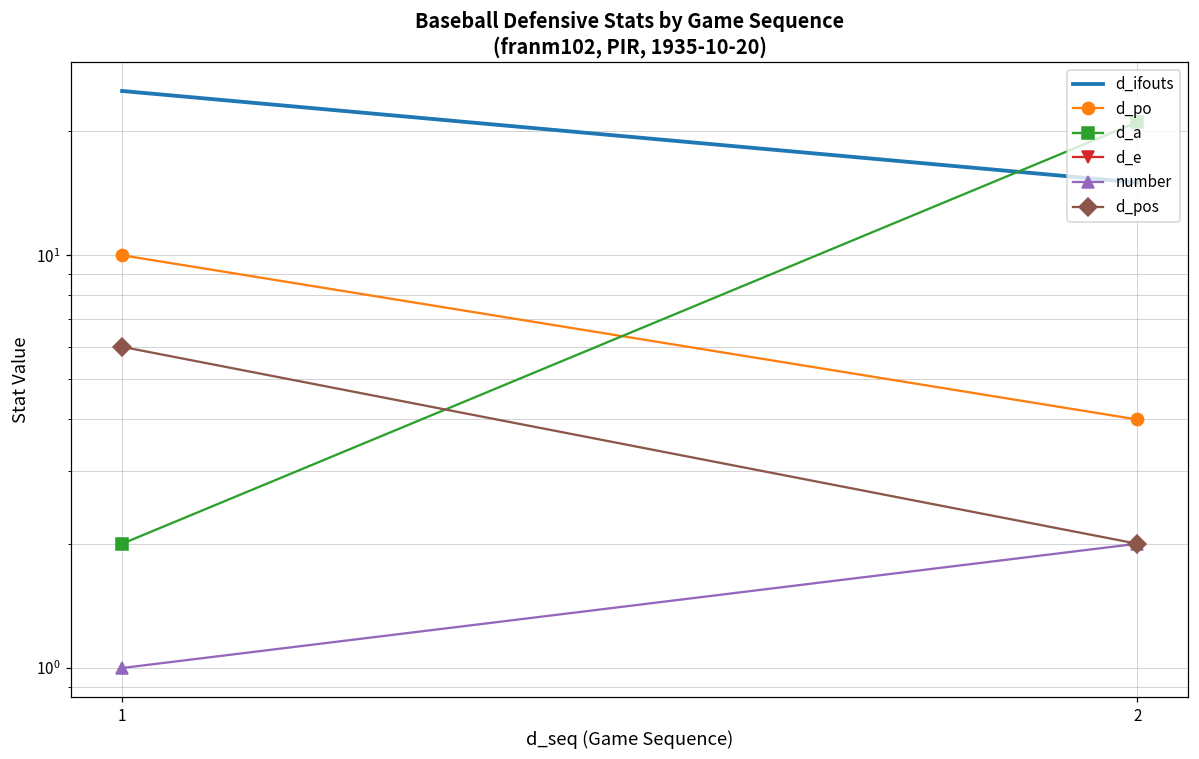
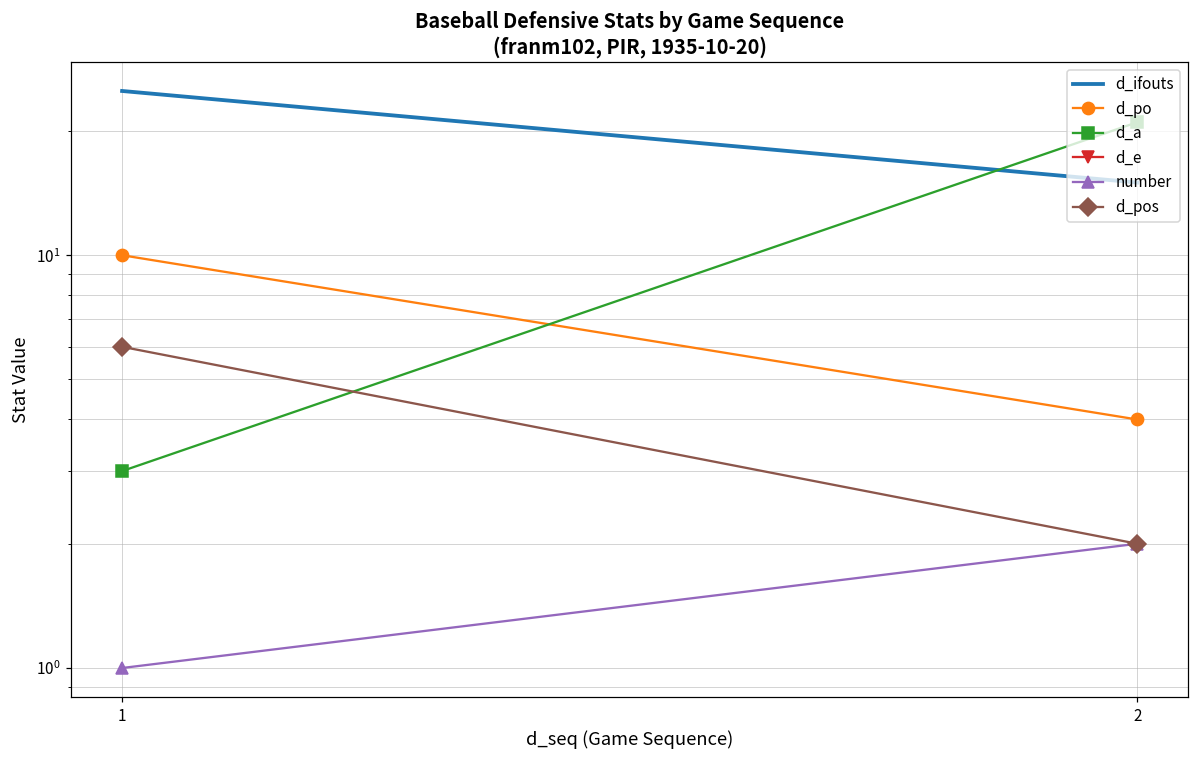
d_a, 1: 2 -> 3
